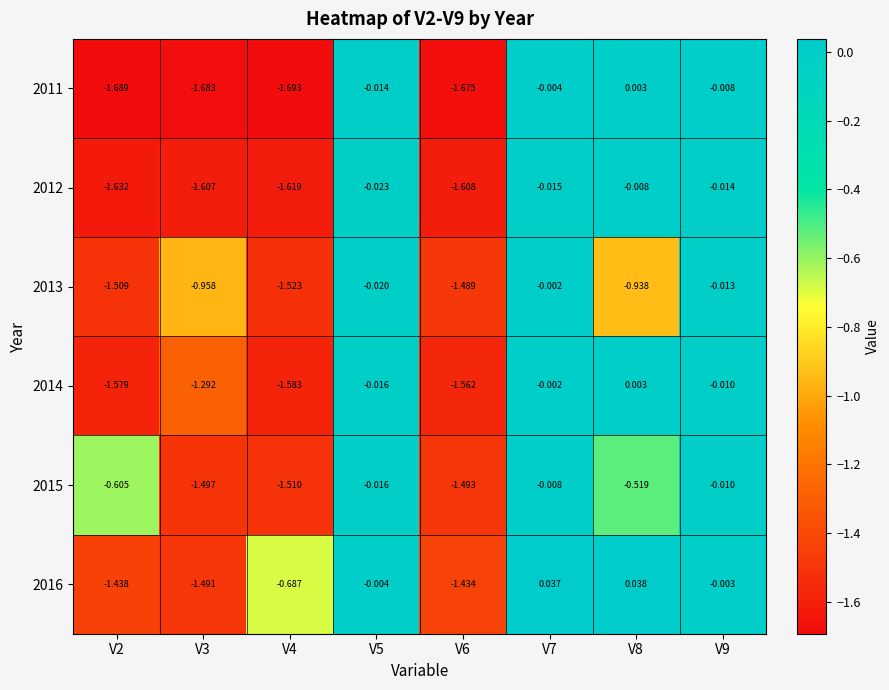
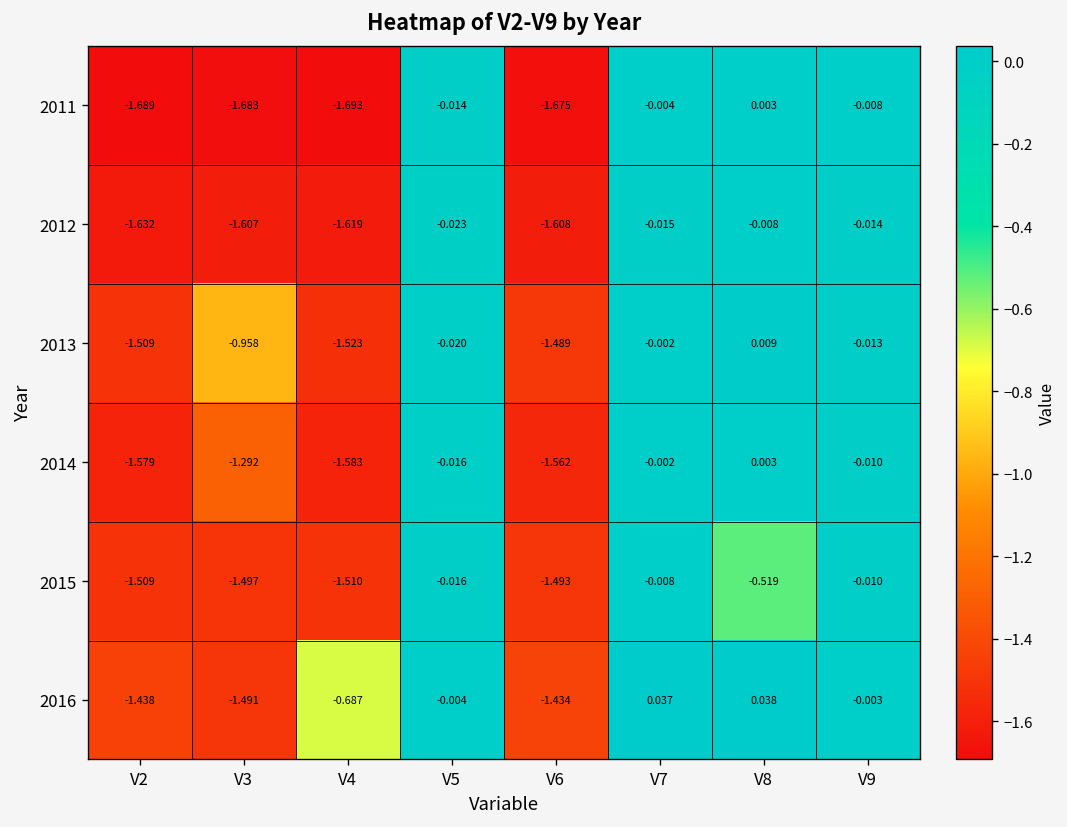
2013, V8: -0.938 -> 0.009
2015, V2: -0.605 -> -1.509
